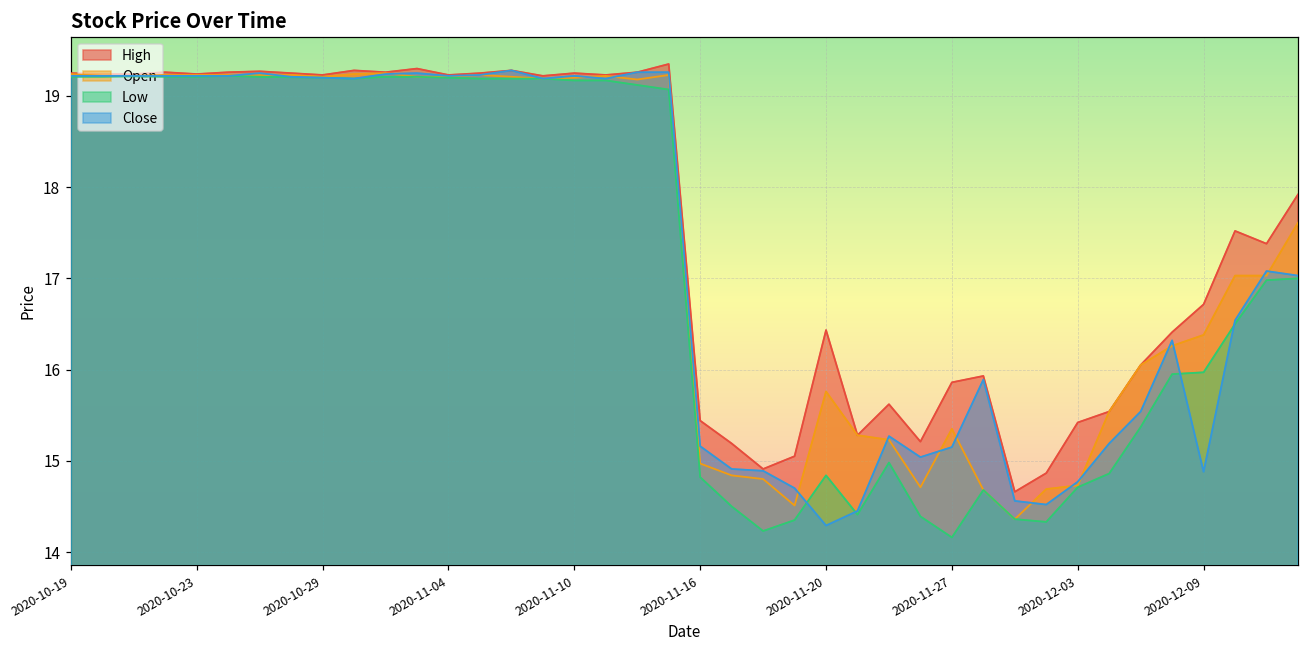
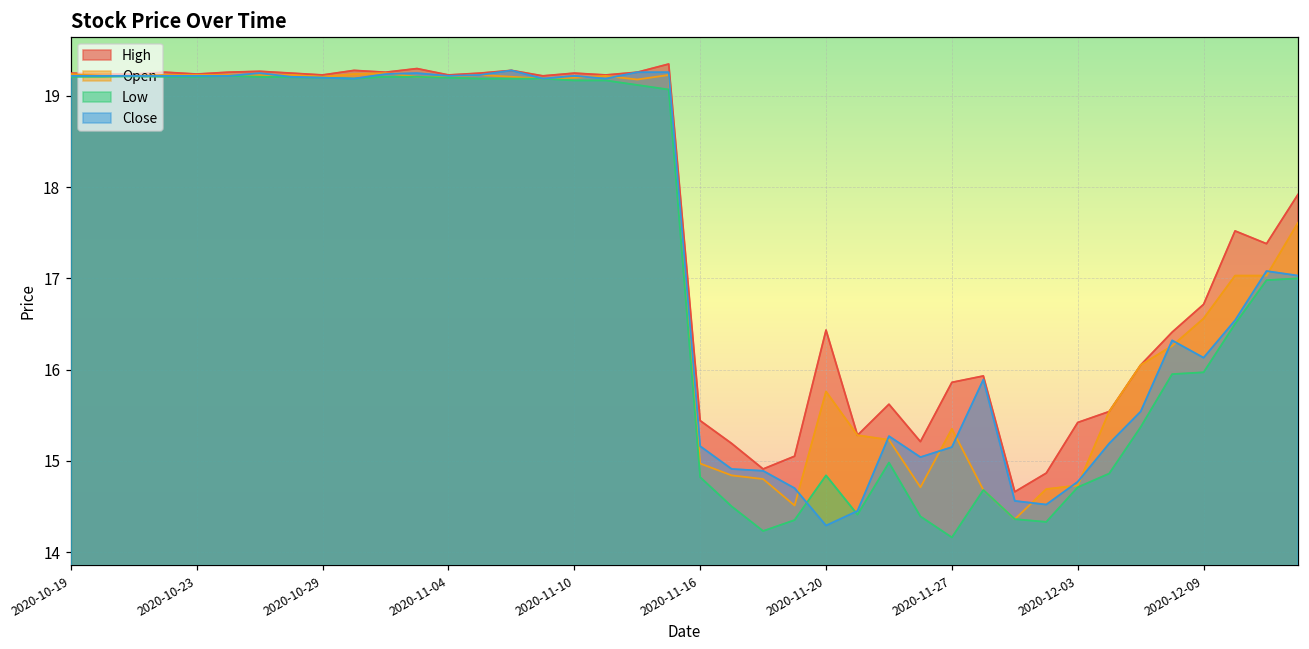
Open, 2020-12-09: 16.4 -> 16.6
Close, 2020-12-09: 14.9 -> 16.1
